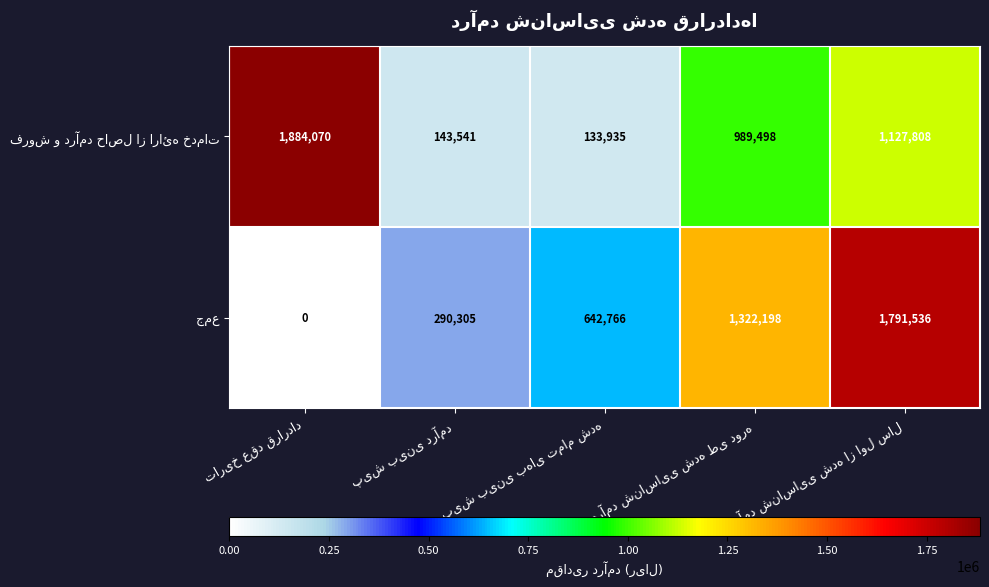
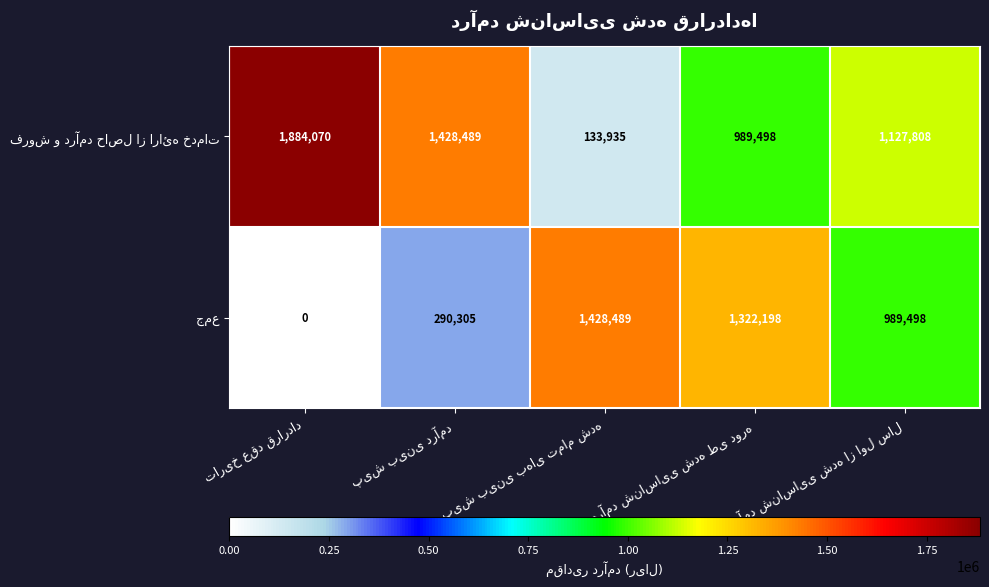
فروش و درآمد حاصل از ارائه خدمات, پیش بینی درآمد: 143,541 -> 1,428,489
جمع, پیش بینی بهای تمام شده: 642,766 -> 1,428,489
جمع, درآمد شناسایی شده از اول سال: 1,791,536 -> 989,498
